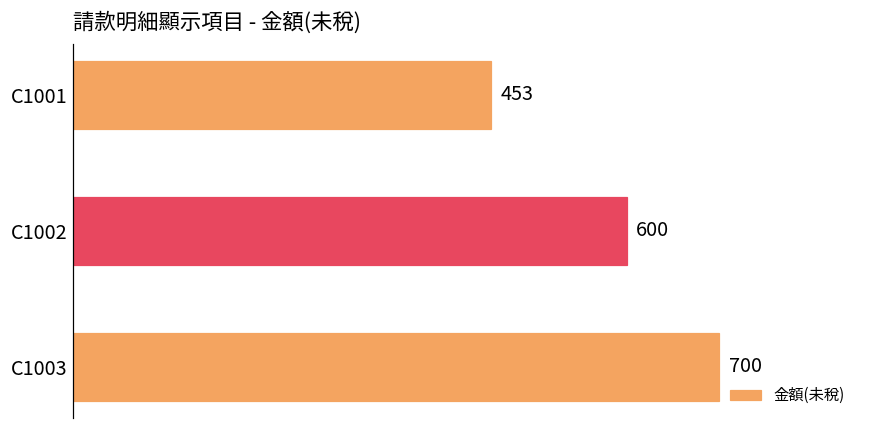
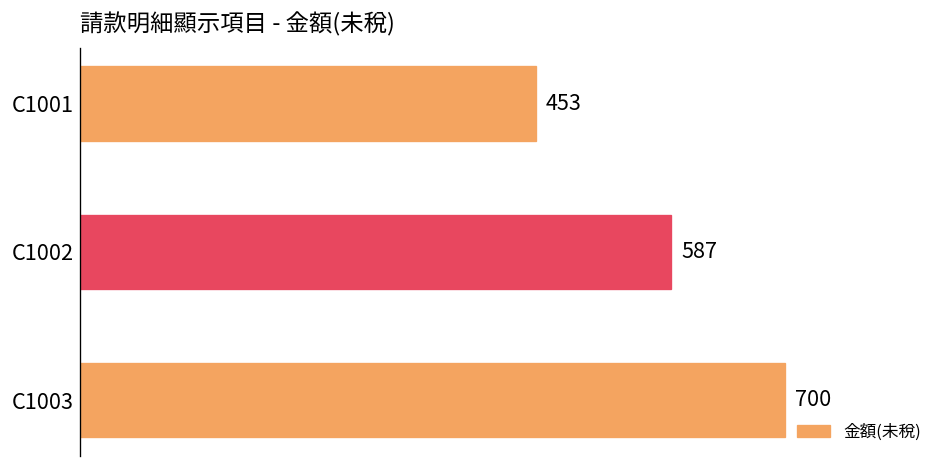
C1002: 600 -> 587
